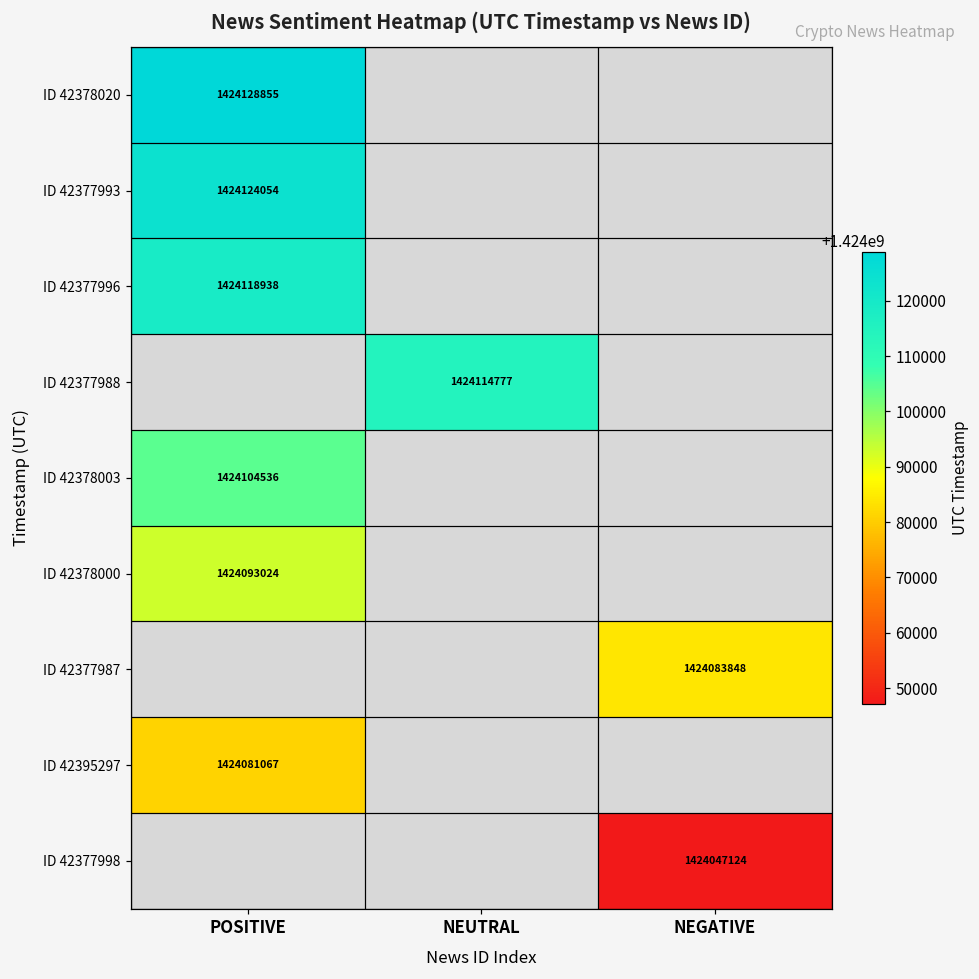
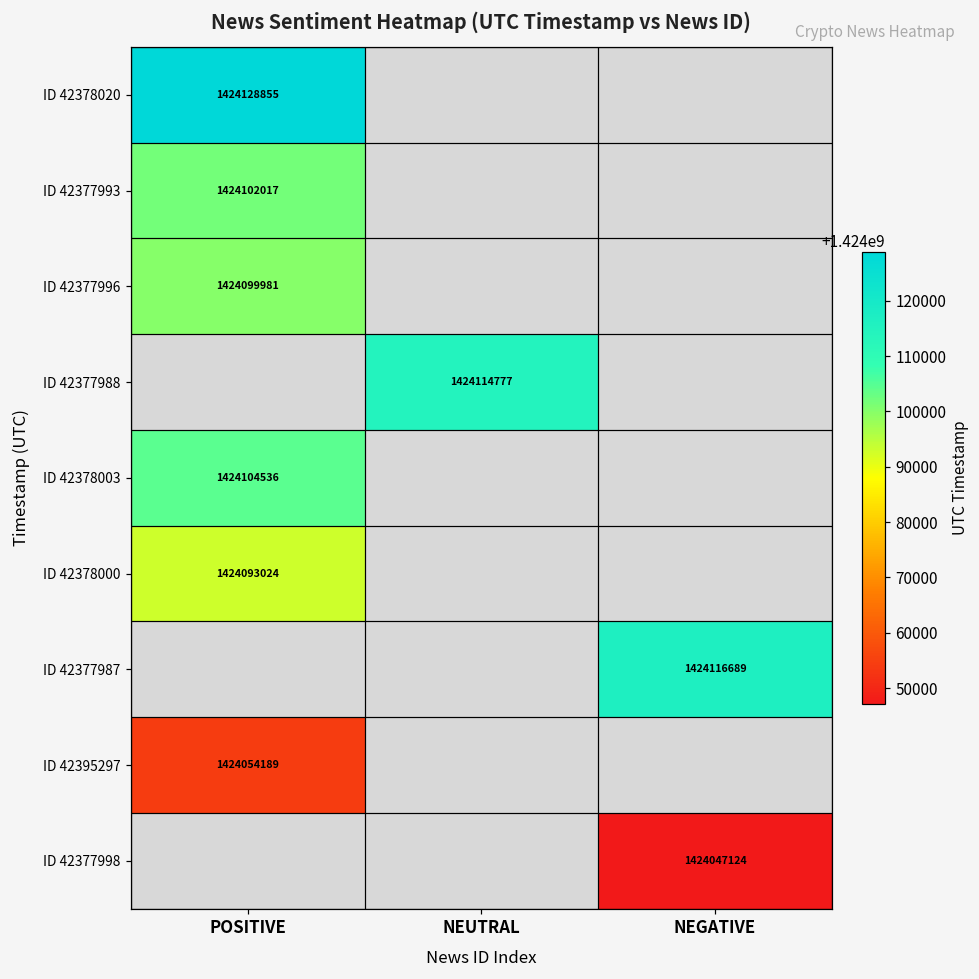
ID 42377993, POSITIVE: 1424124054 -> 1424102017
ID 42377996, POSITIVE: 1424118938 -> 1424099981
ID 42377987, NEGATIVE: 1424083848 -> 1424116689
ID 42395297, POSITIVE: 1424081067 -> 1424054189
